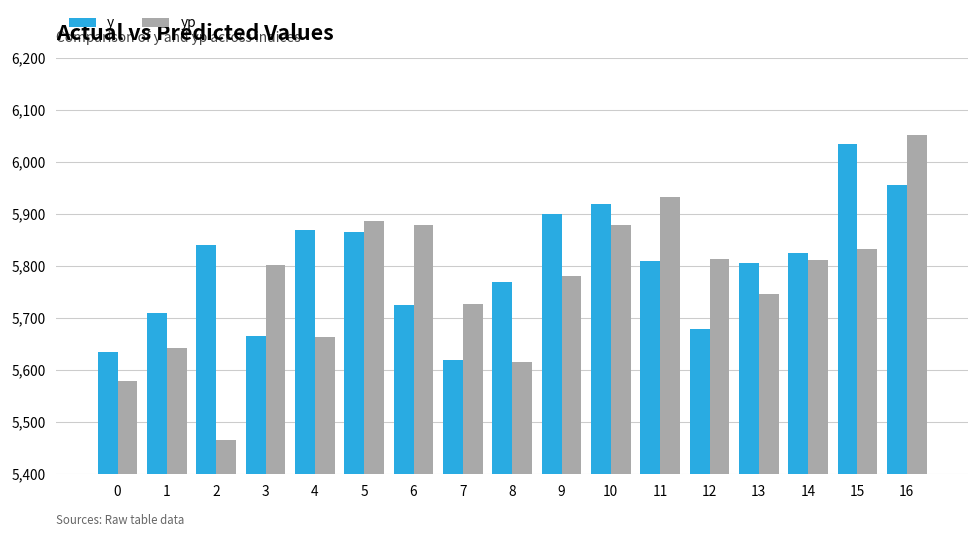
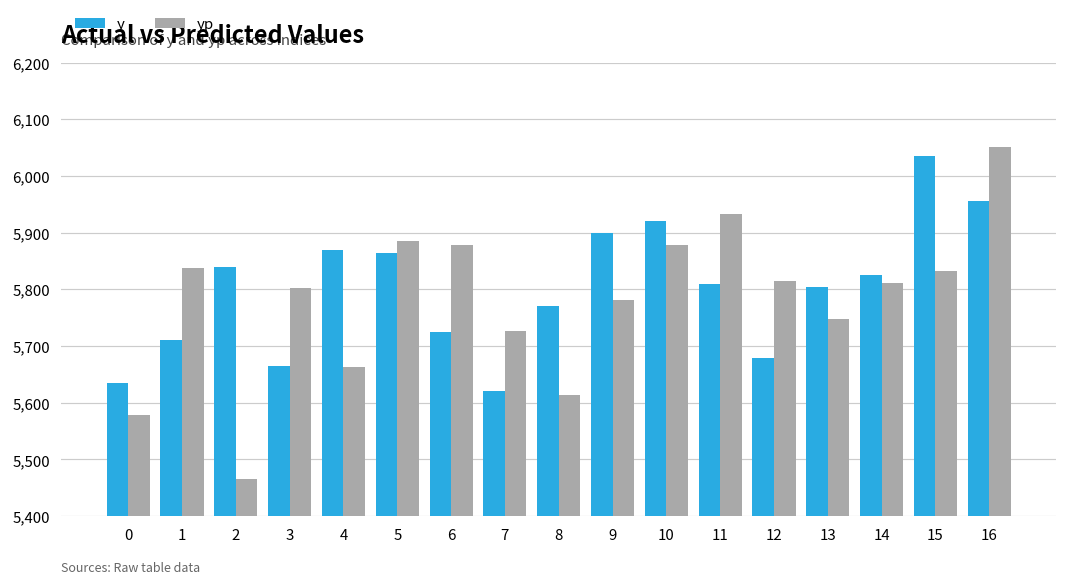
yp, 1: 5,640 -> 5,840
